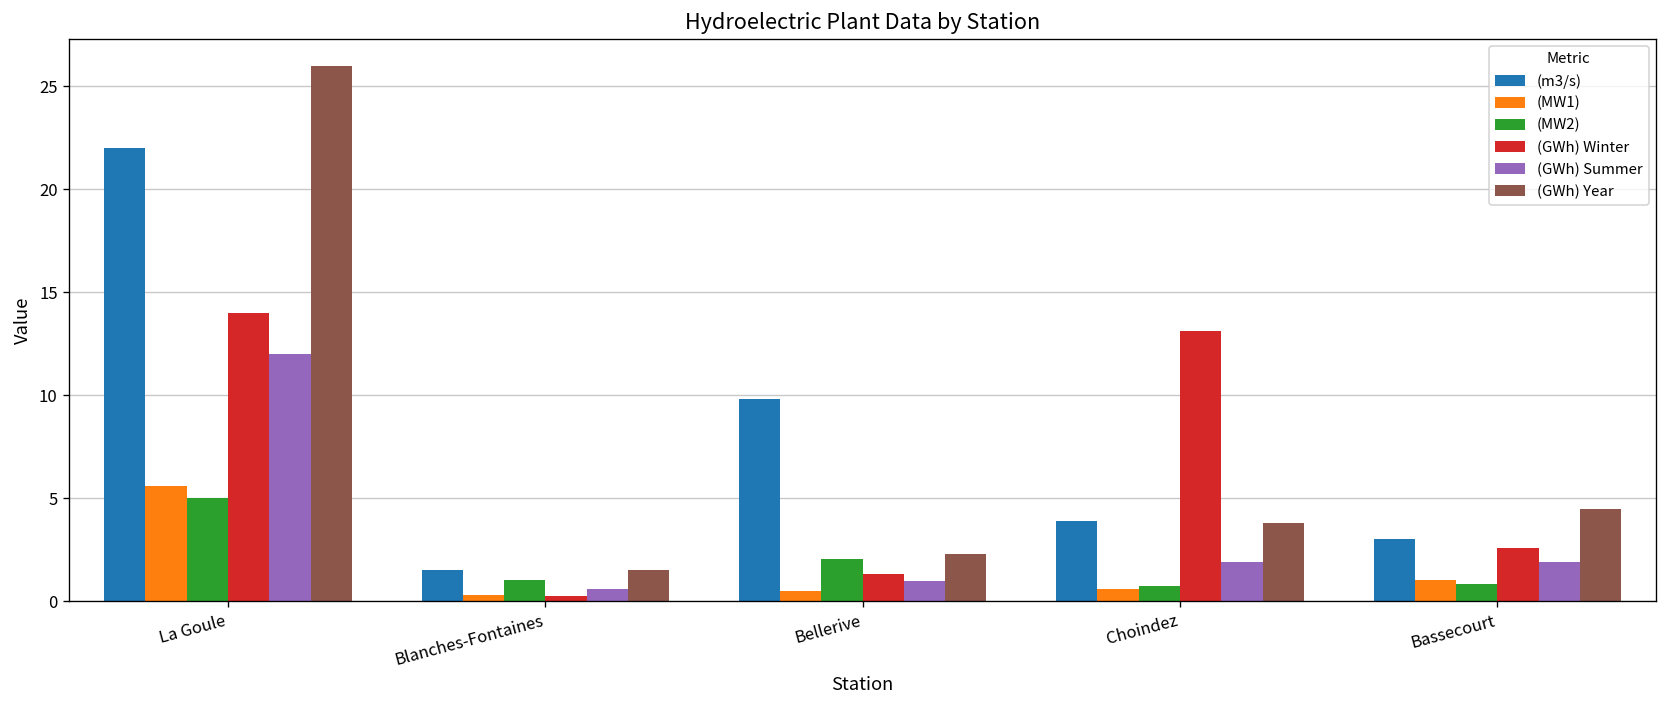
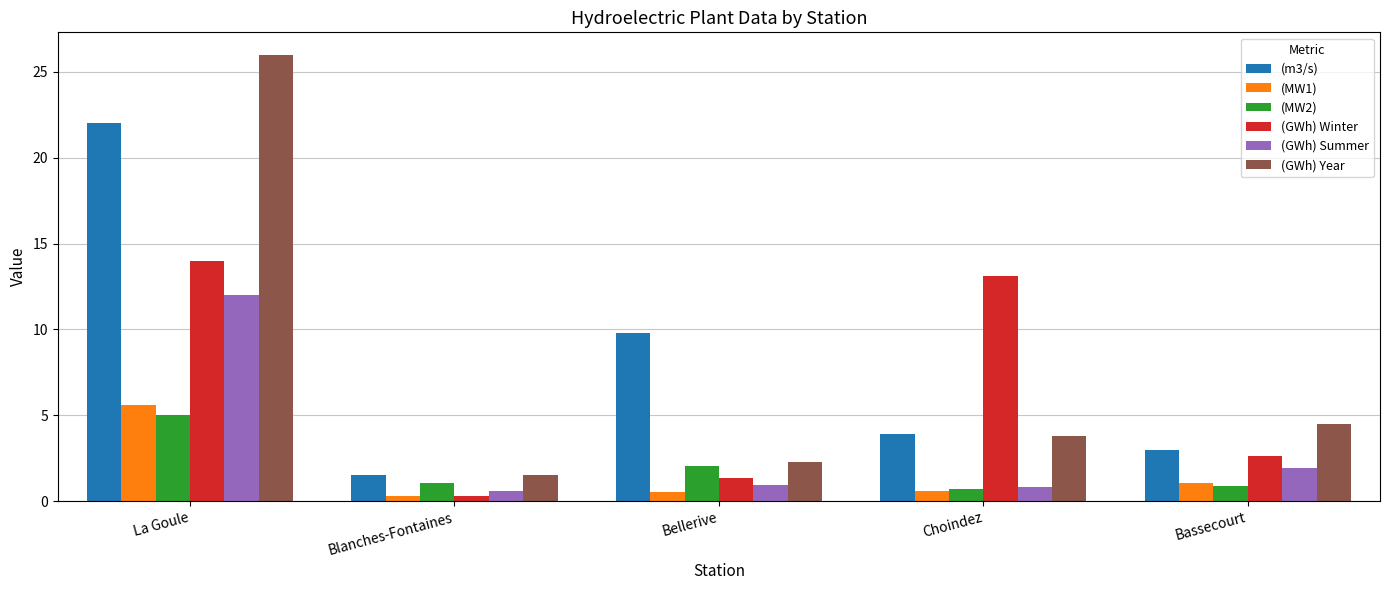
(GWh) Summer, Choindez: 1.9 -> 0.8
